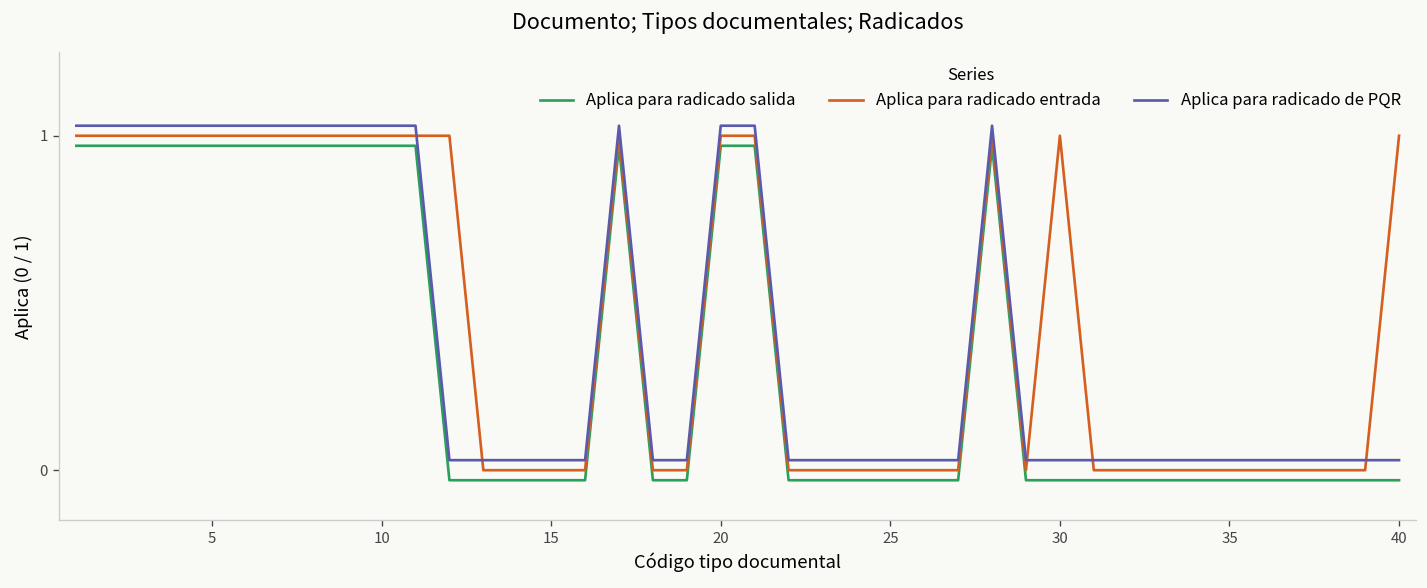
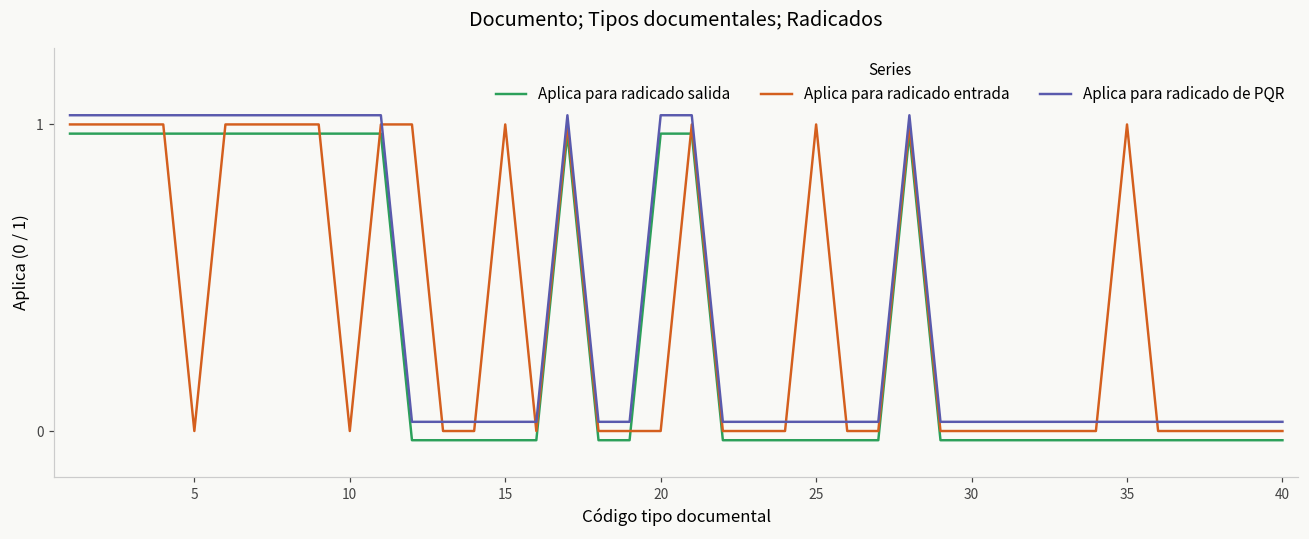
Aplica para radicado entrada, 5: 1 -> 0
Aplica para radicado entrada, 10: 1 -> 0
Aplica para radicado entrada, 15: 0 -> 1
Aplica para radicado entrada, 20: 1 -> 0
Aplica para radicado entrada, 25: 0 -> 1
Aplica para radicado entrada, 30: 1 -> 0
Aplica para radicado entrada, 35: 0 -> 1
Aplica para radicado entrada, 40: 1 -> 0
